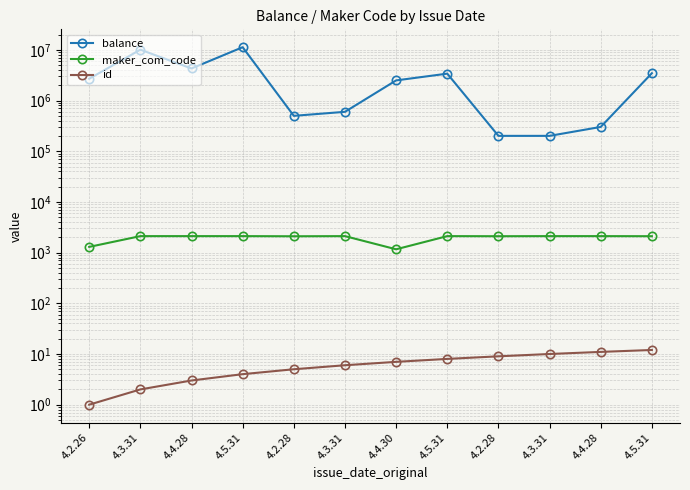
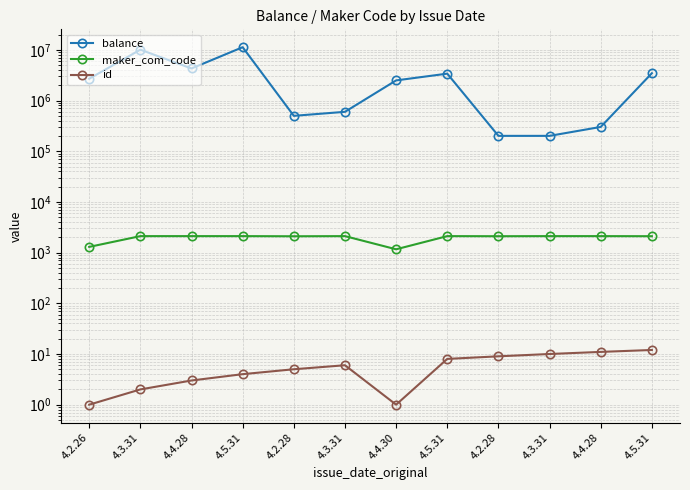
id, 4.4.30: 7 -> 1
